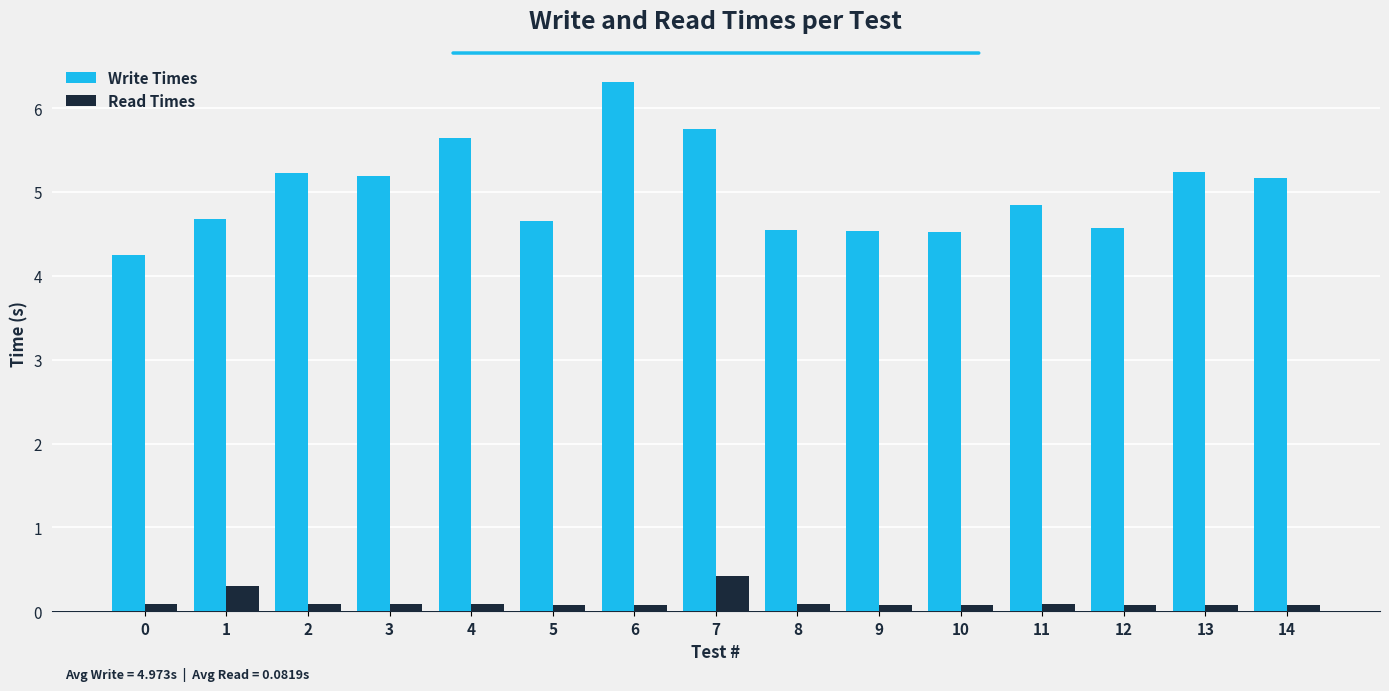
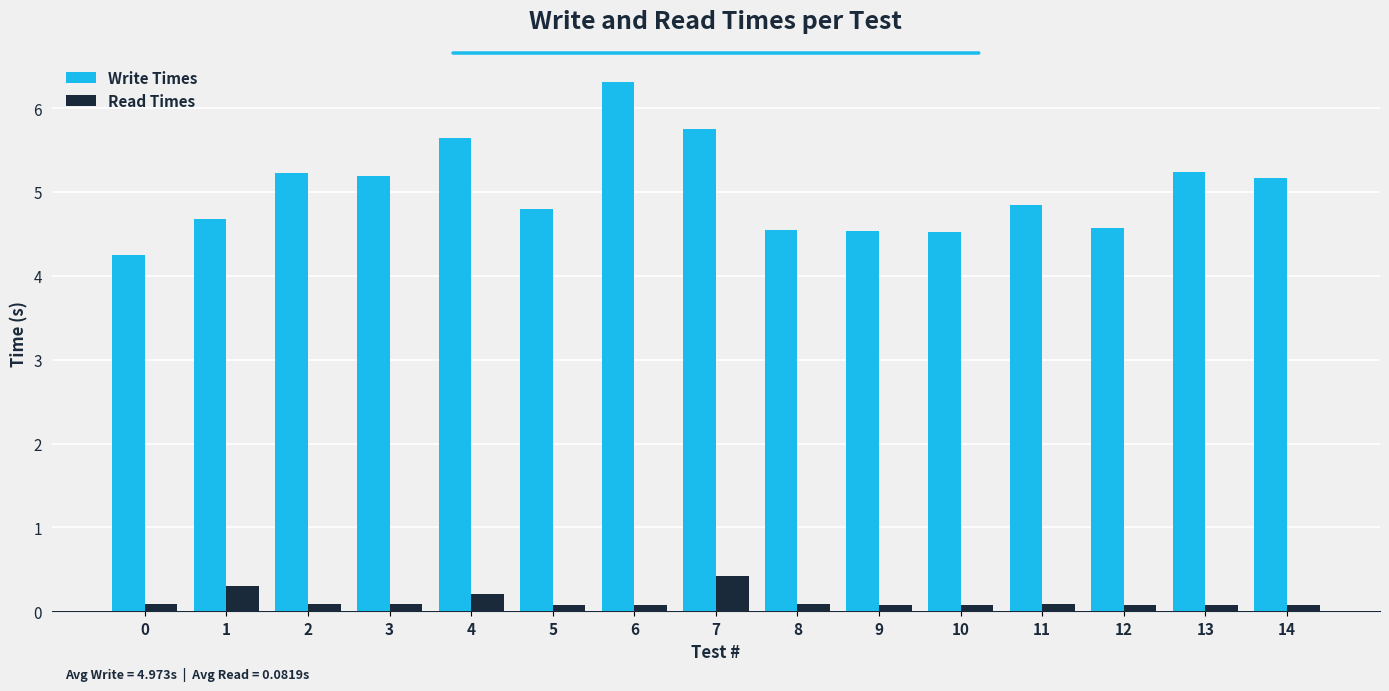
Read Times, 4: 0.1 -> 0.2
Write Times, 5: 4.7 -> 4.8
